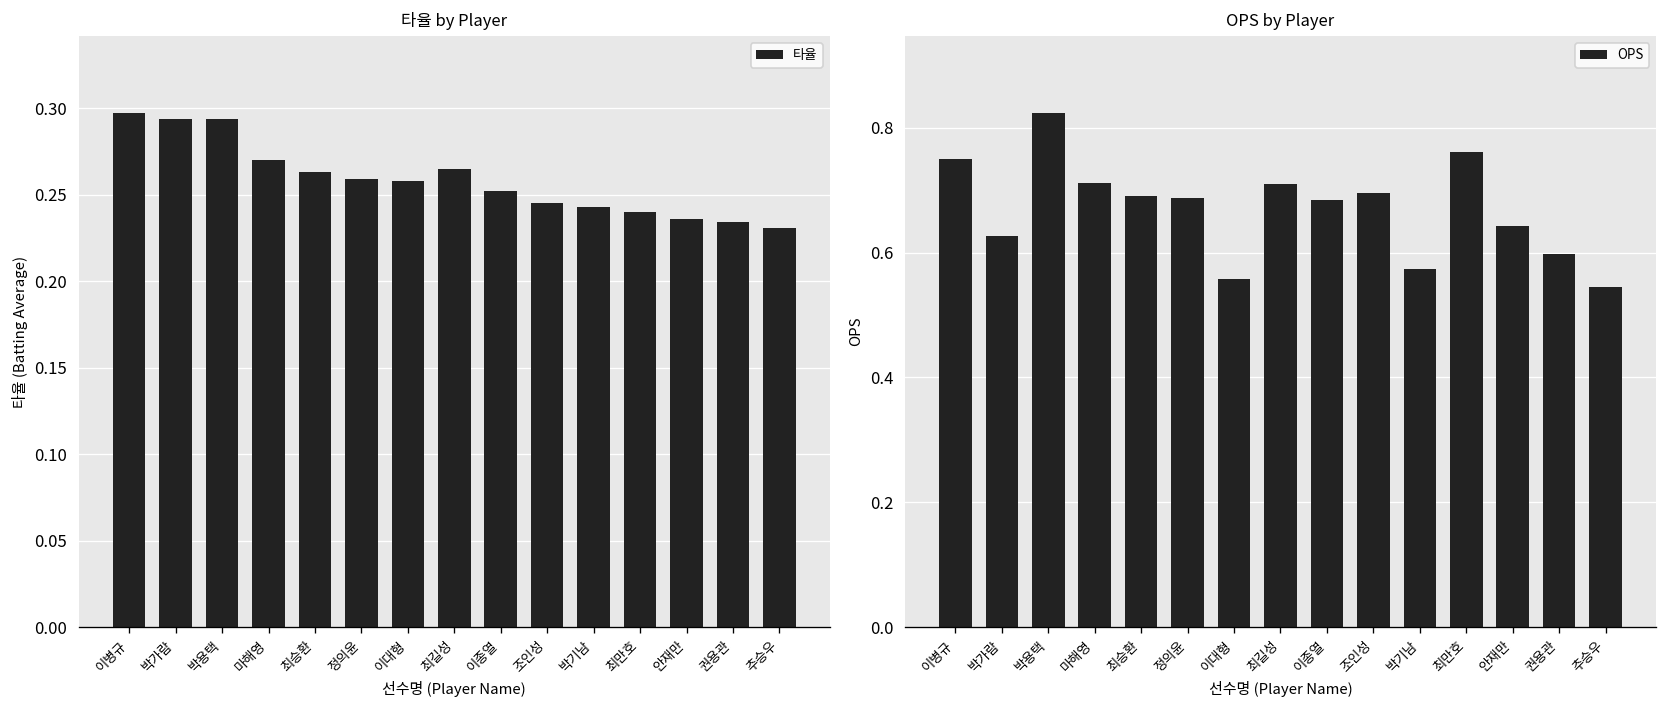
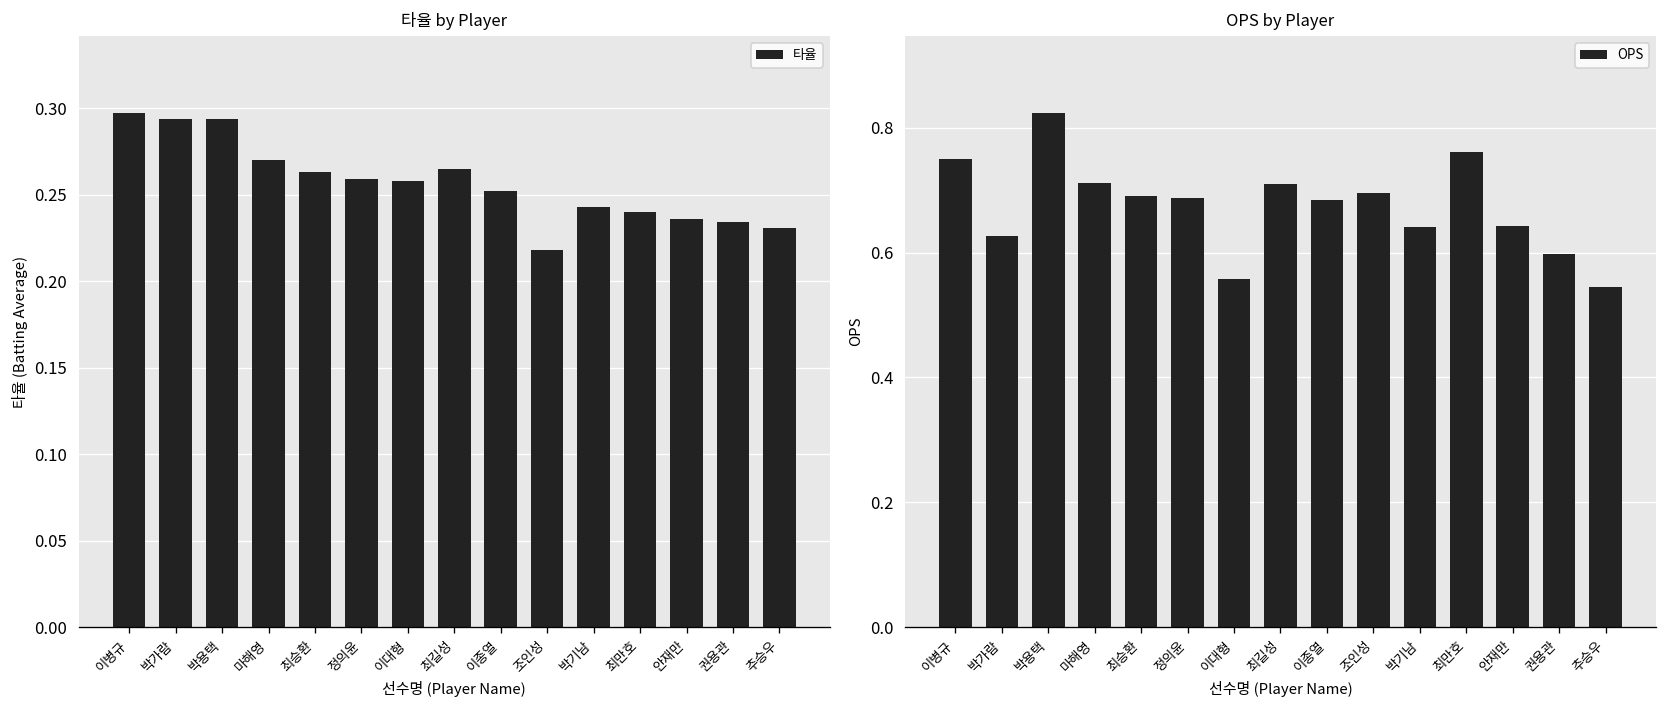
타율 by Player, 조인성: 0.245 -> 0.218
OPS by Player, 박기남: 0.57 -> 0.64
